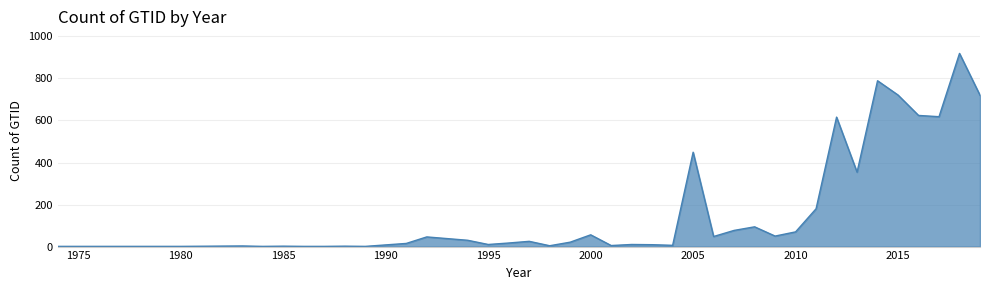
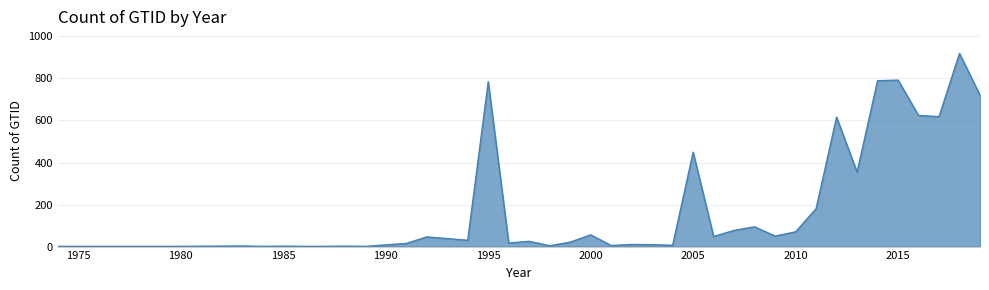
1995: 10 -> 780
2015: 720 -> 790
